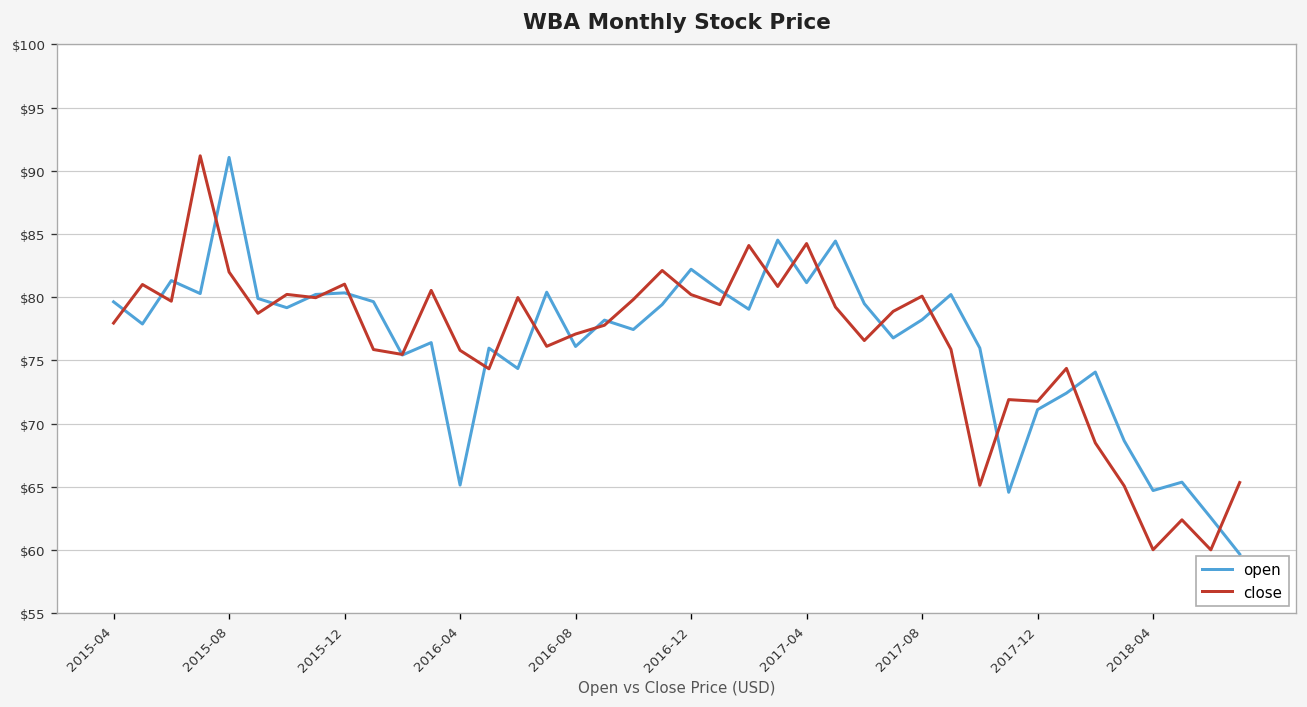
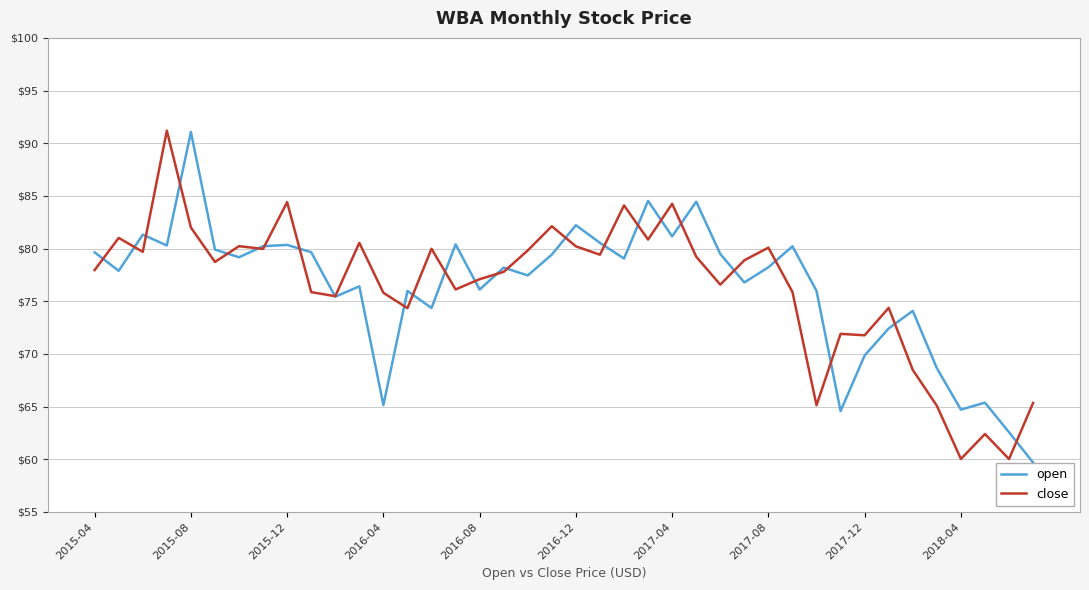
close, 2015-12: $81.0 -> $84.4
open, 2017-12: $71.1 -> $69.8
